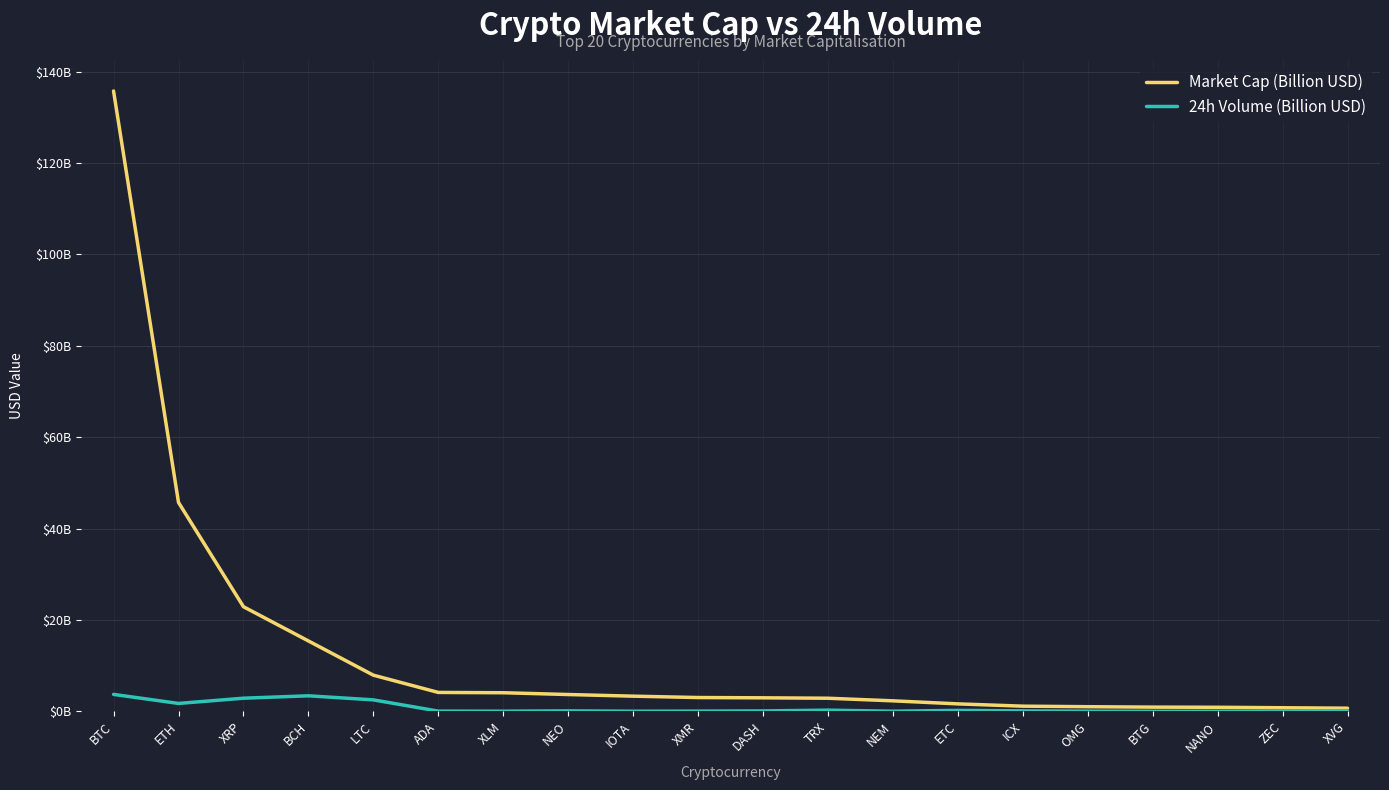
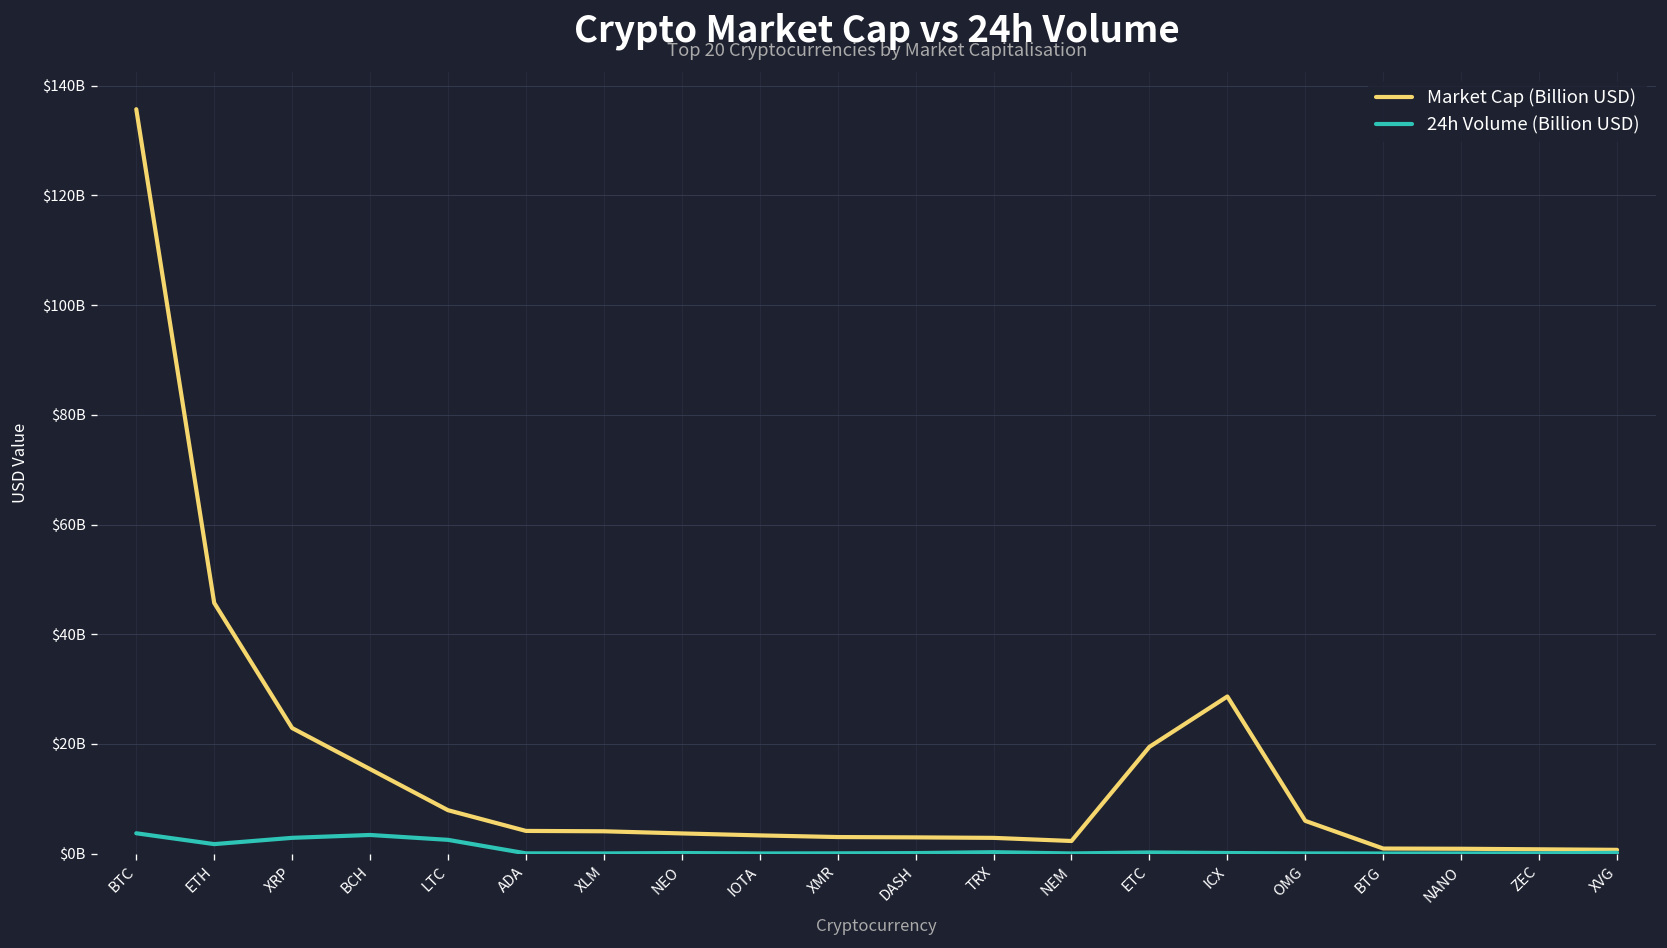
Market Cap (Billion USD), ETC: $2000000000 -> $19000000000
Market Cap (Billion USD), ICX: $1000000000 -> $29000000000
Market Cap (Billion USD), OMG: $1000000000 -> $6000000000
